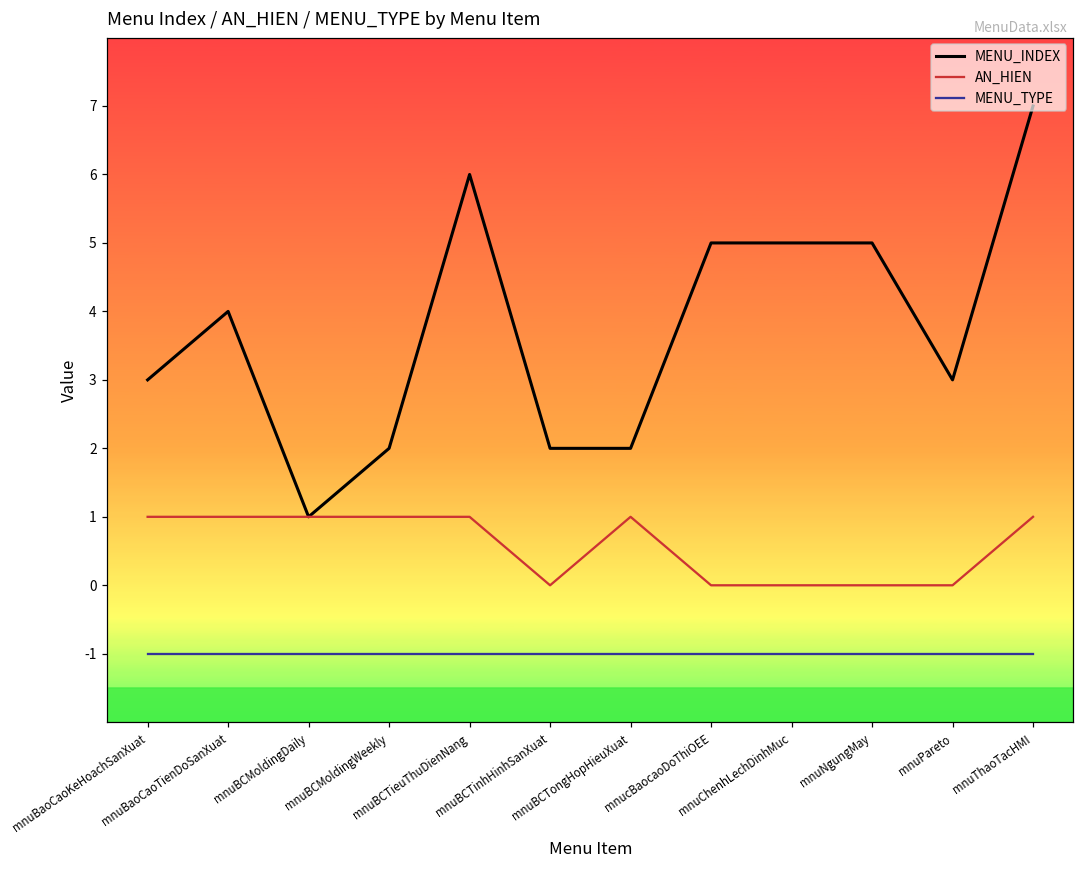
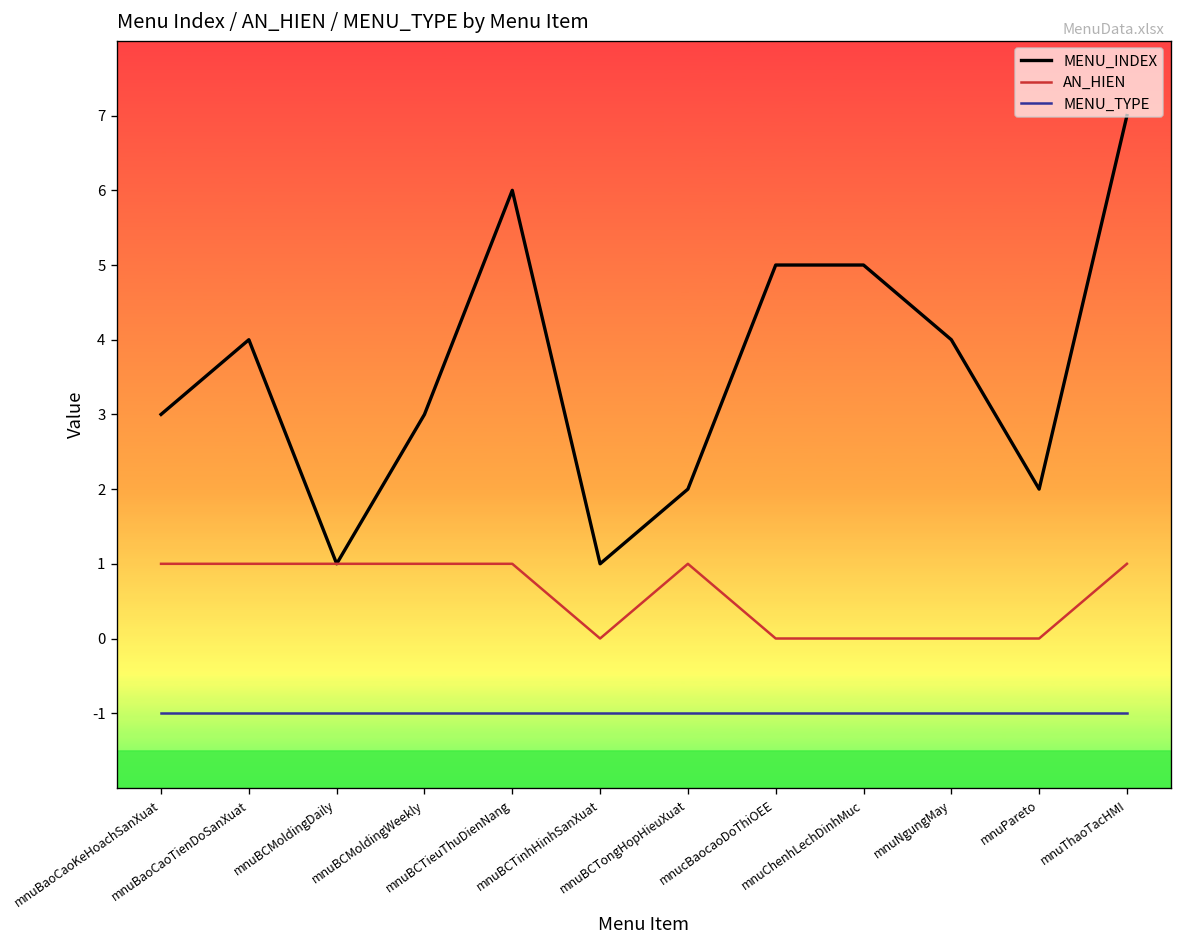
MENU_INDEX, mnuBCMoldingWeekly: 2 -> 3
MENU_INDEX, mnuBCTinhHinhSanXuat: 2 -> 1
MENU_INDEX, mnuNgungMay: 5 -> 4
MENU_INDEX, mnuPareto: 3 -> 2
